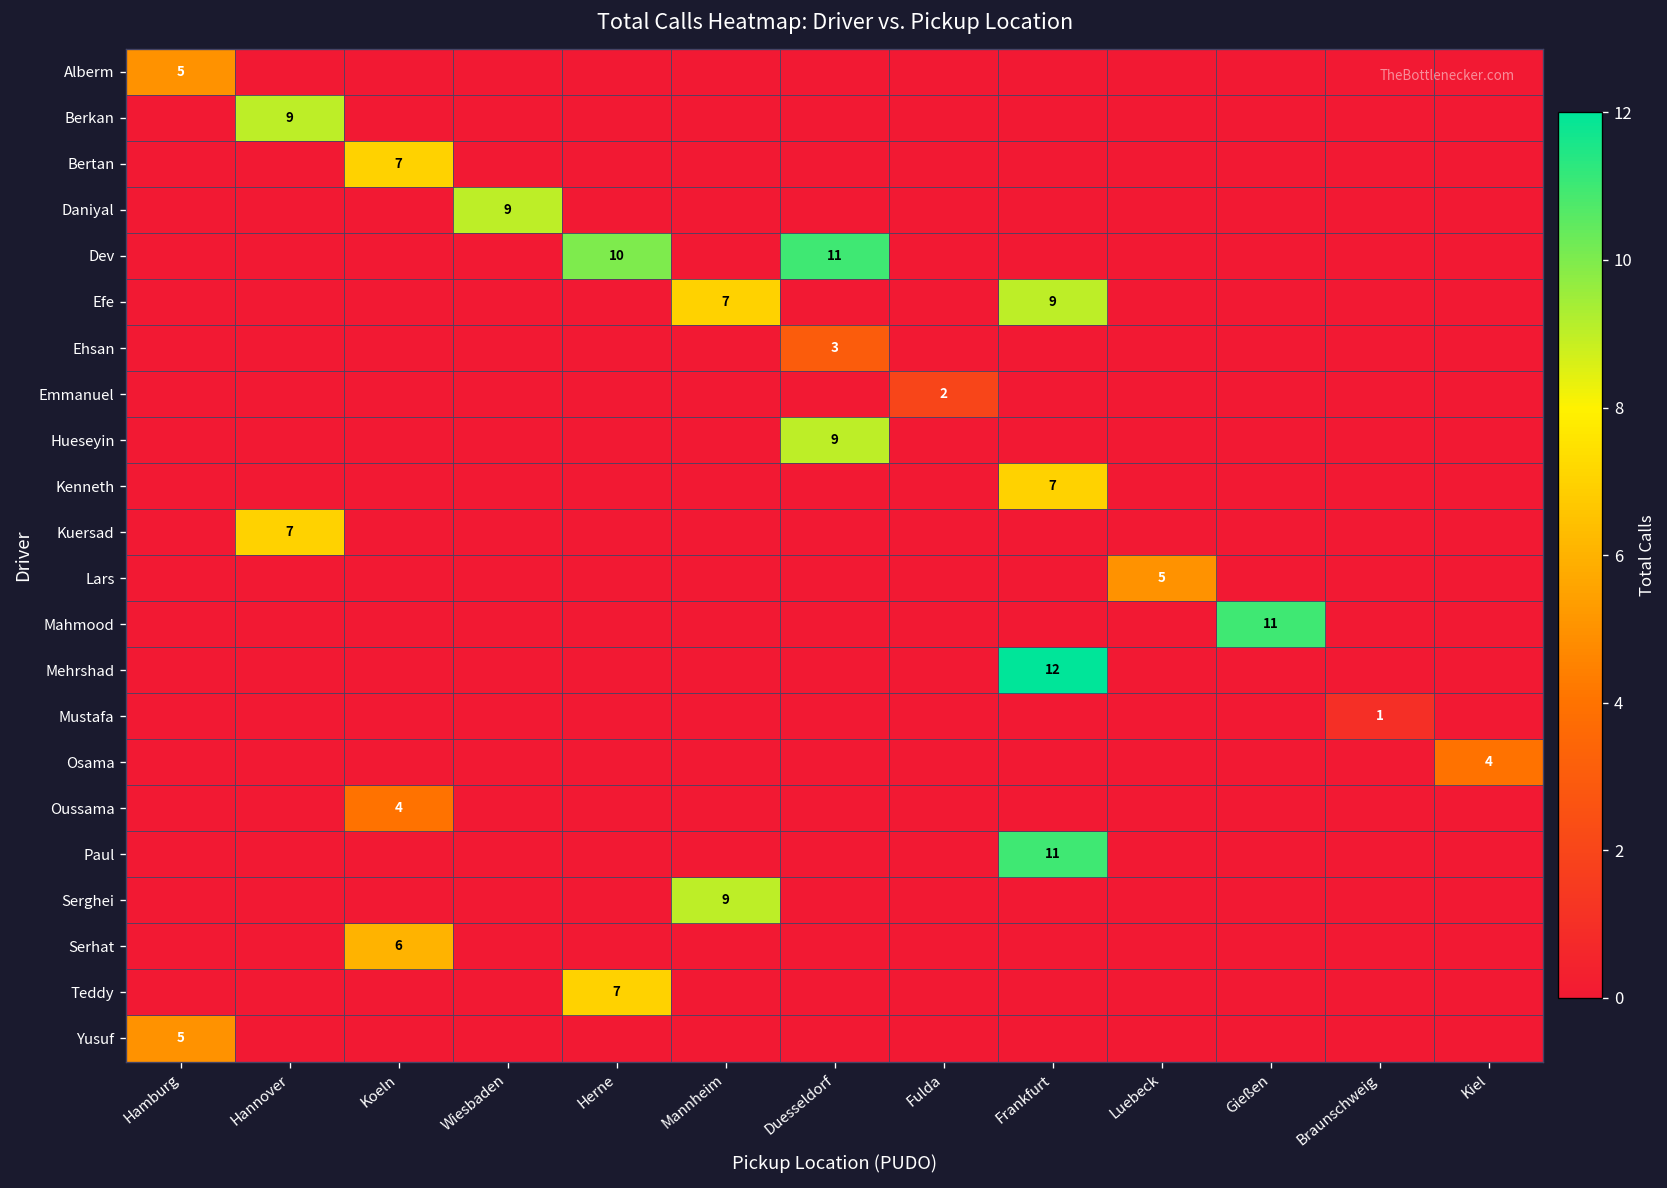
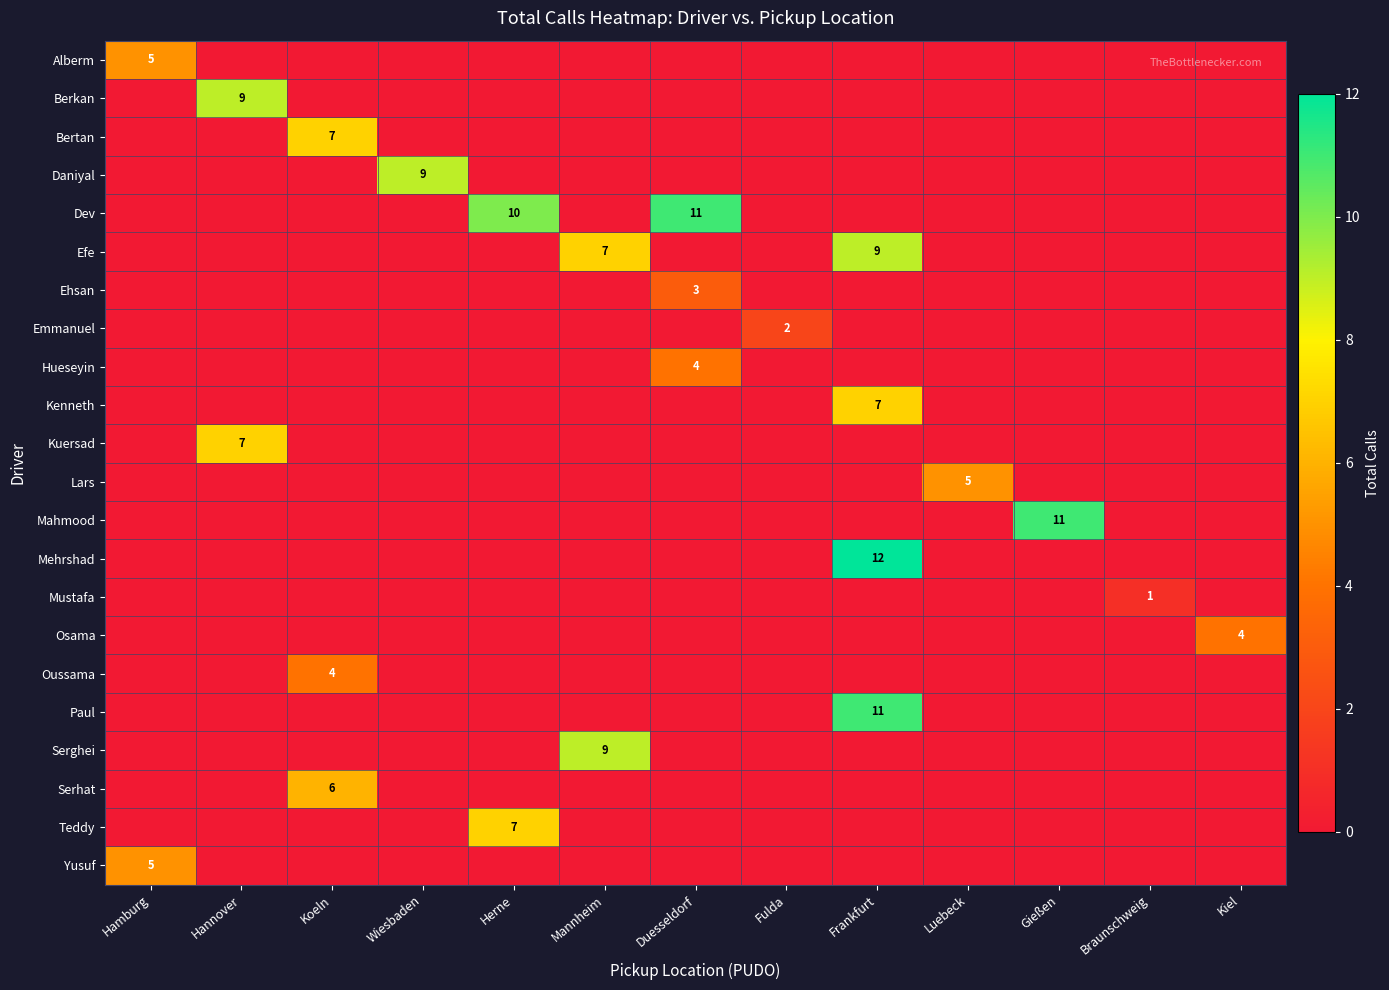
Hueseyin, Duesseldorf: 9 -> 4
